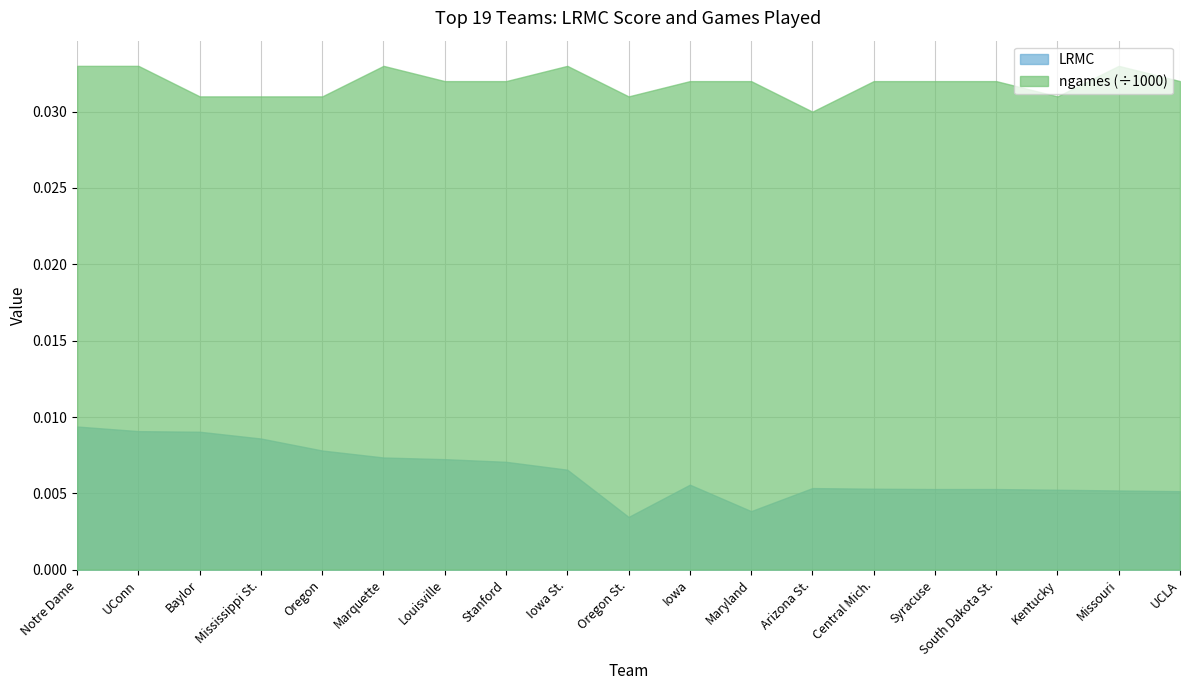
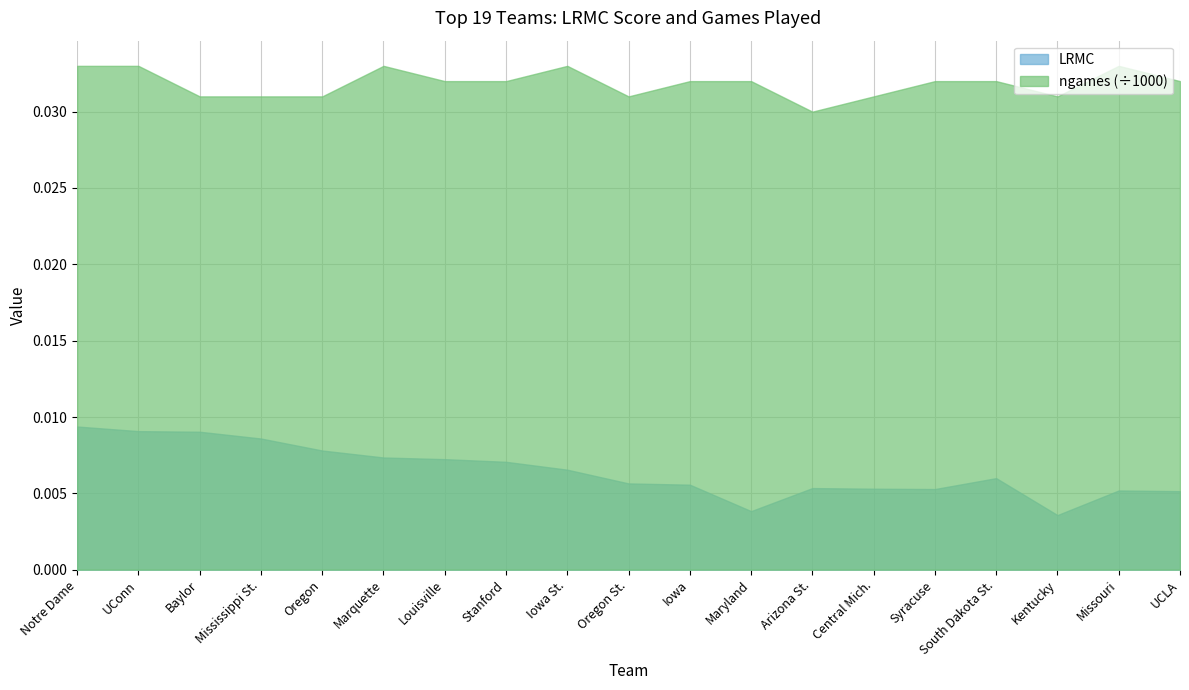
LRMC, Oregon St.: 0.0035 -> 0.0057
ngames (÷1000), Central Mich.: 0.0320 -> 0.0310
LRMC, South Dakota St.: 0.0053 -> 0.0060
LRMC, Kentucky: 0.0052 -> 0.0036
